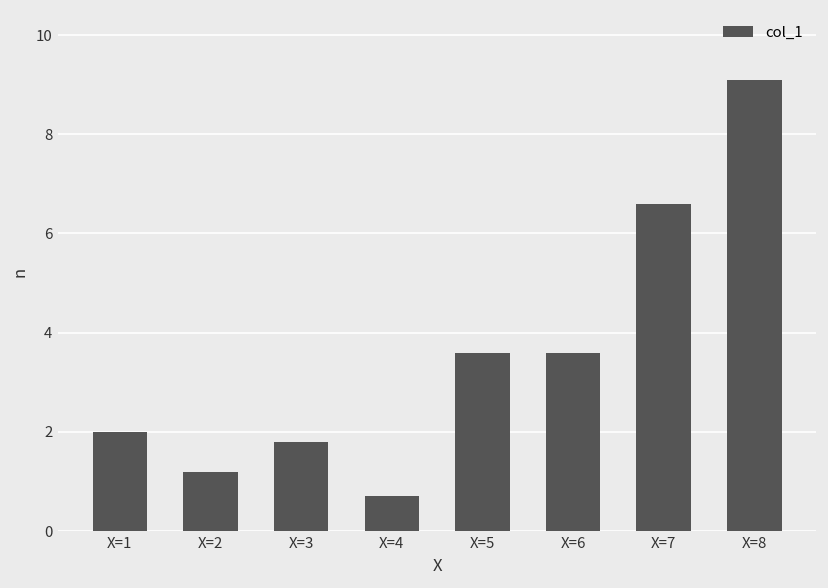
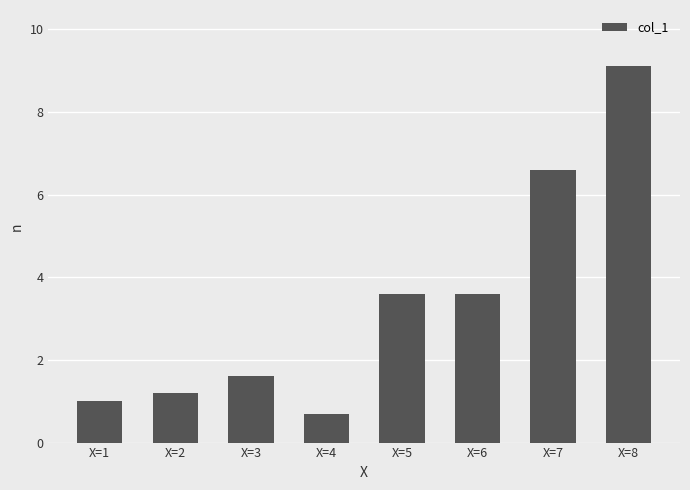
X=1: 2 -> 1
X=3: 1.8 -> 1.6
